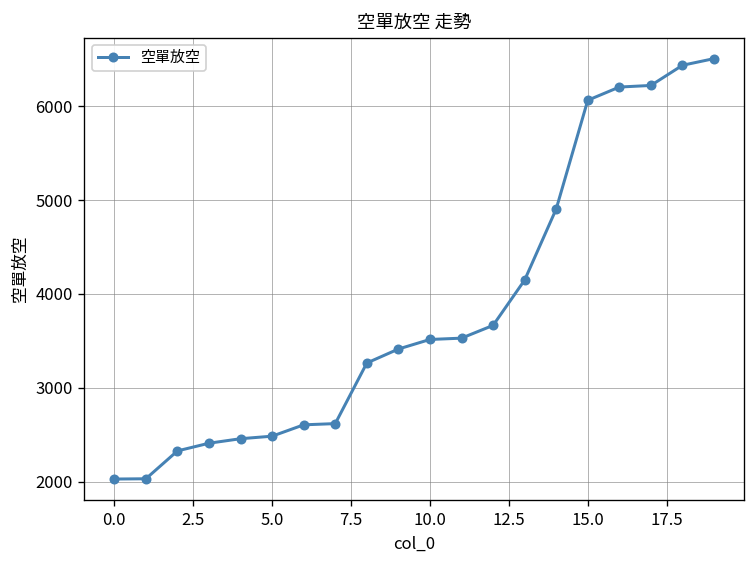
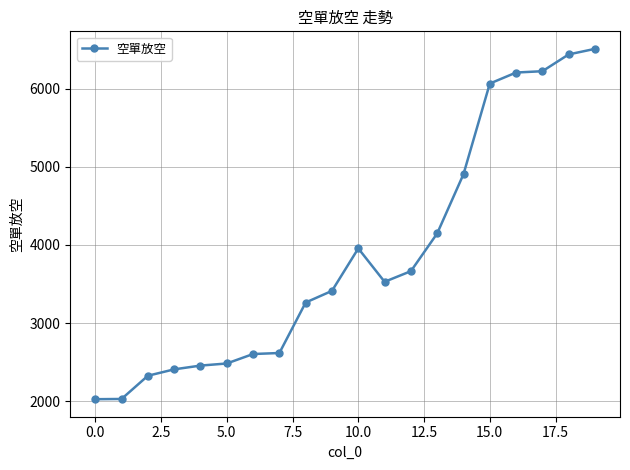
10.0: 3500 -> 4000
